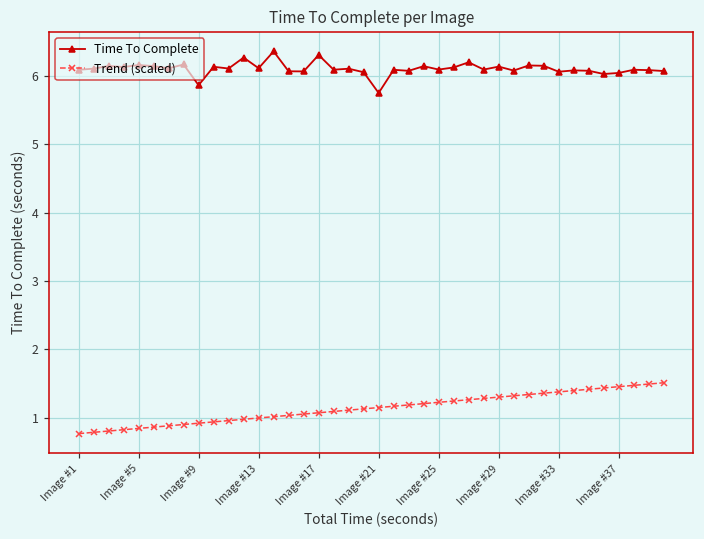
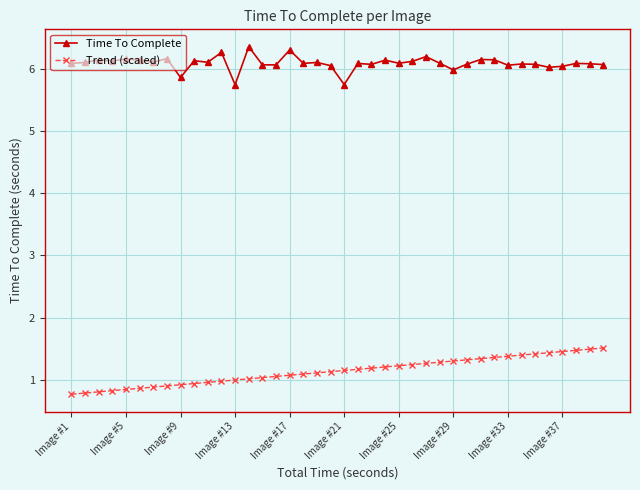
Time To Complete, Image #13: 6.1 -> 5.7
Time To Complete, Image #29: 6.1 -> 6.0
